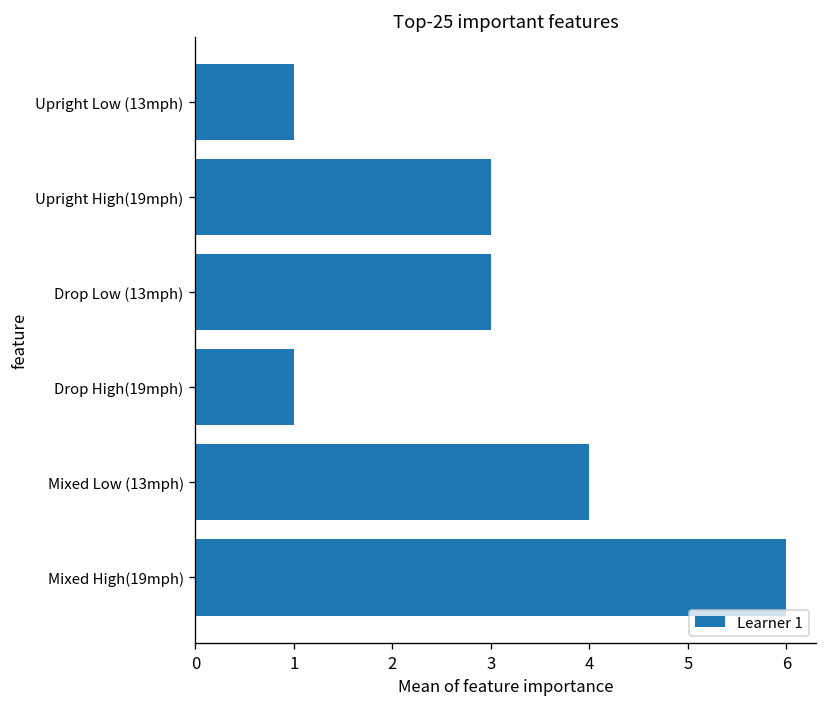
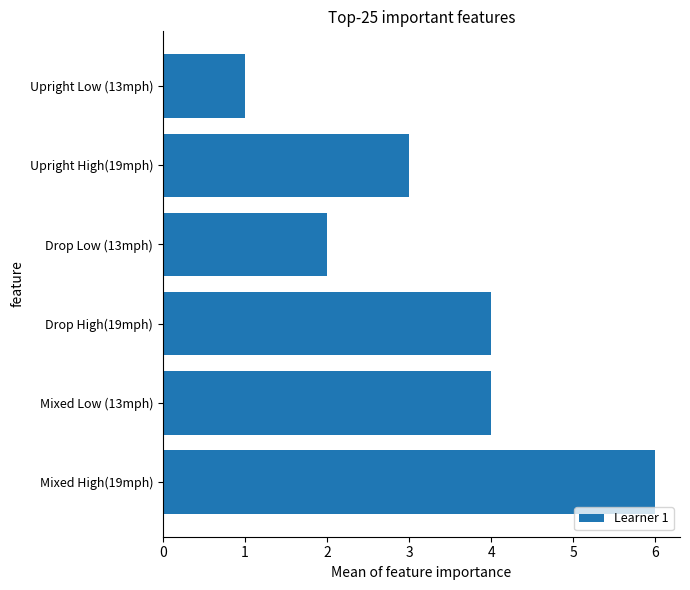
Drop Low (13mph): 3 -> 2
Drop High(19mph): 1 -> 4
